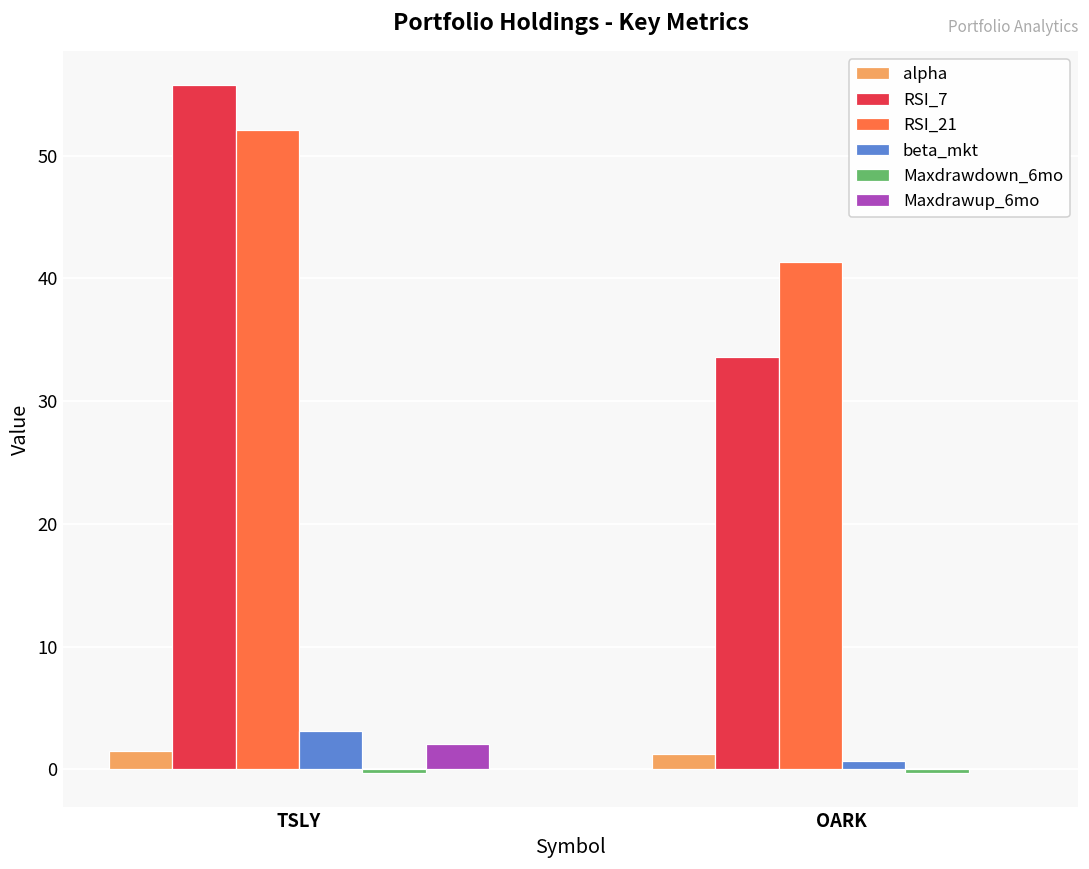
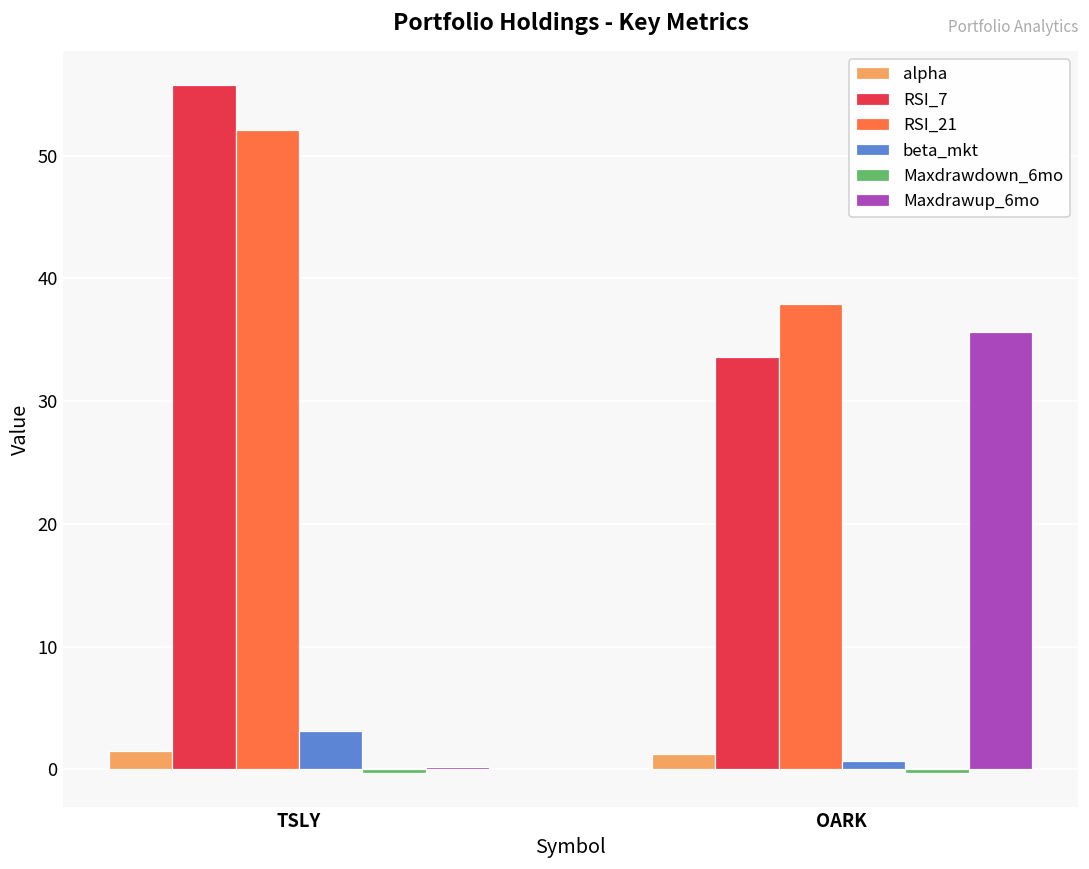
Maxdrawup_6mo, TSLY: 2.1 -> 0.2
RSI_21, OARK: 41.3 -> 37.9
Maxdrawup_6mo, OARK: 0.1 -> 35.7
